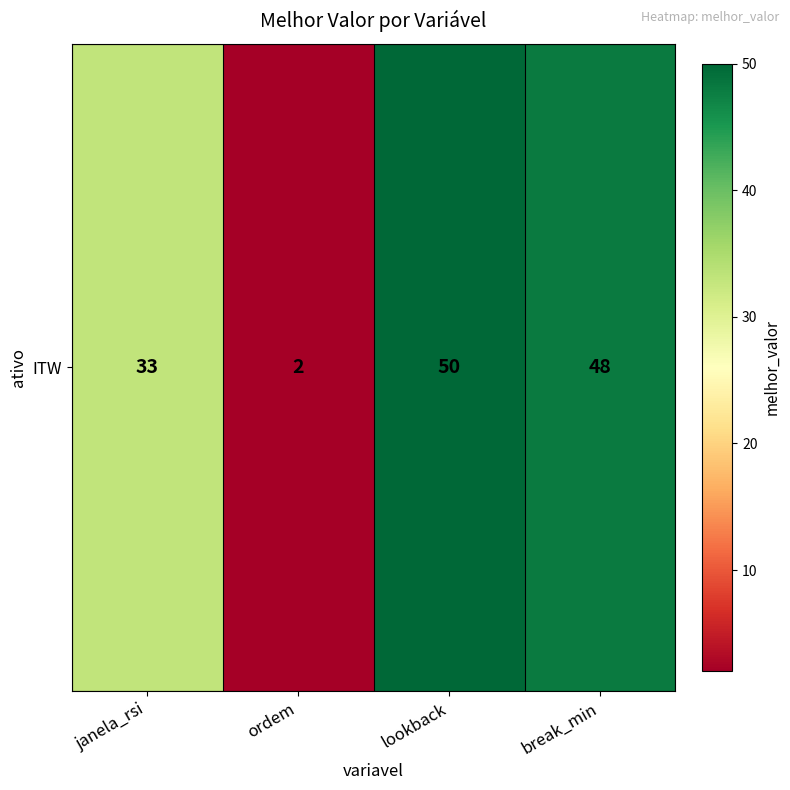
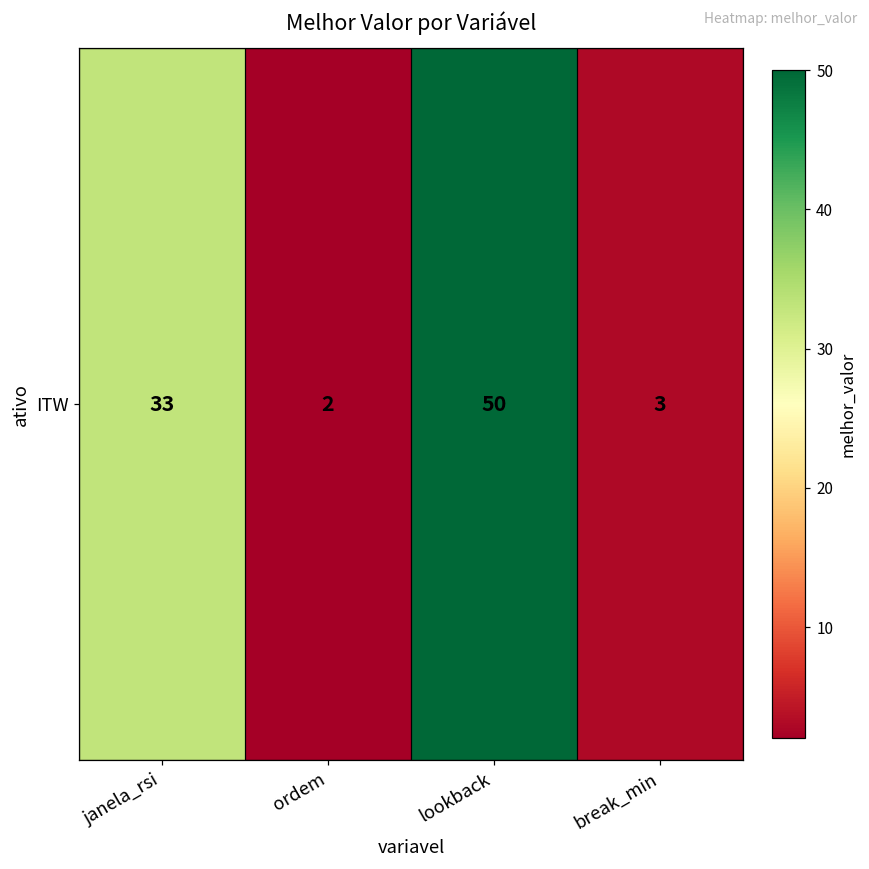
ITW, break_min: 48 -> 3
